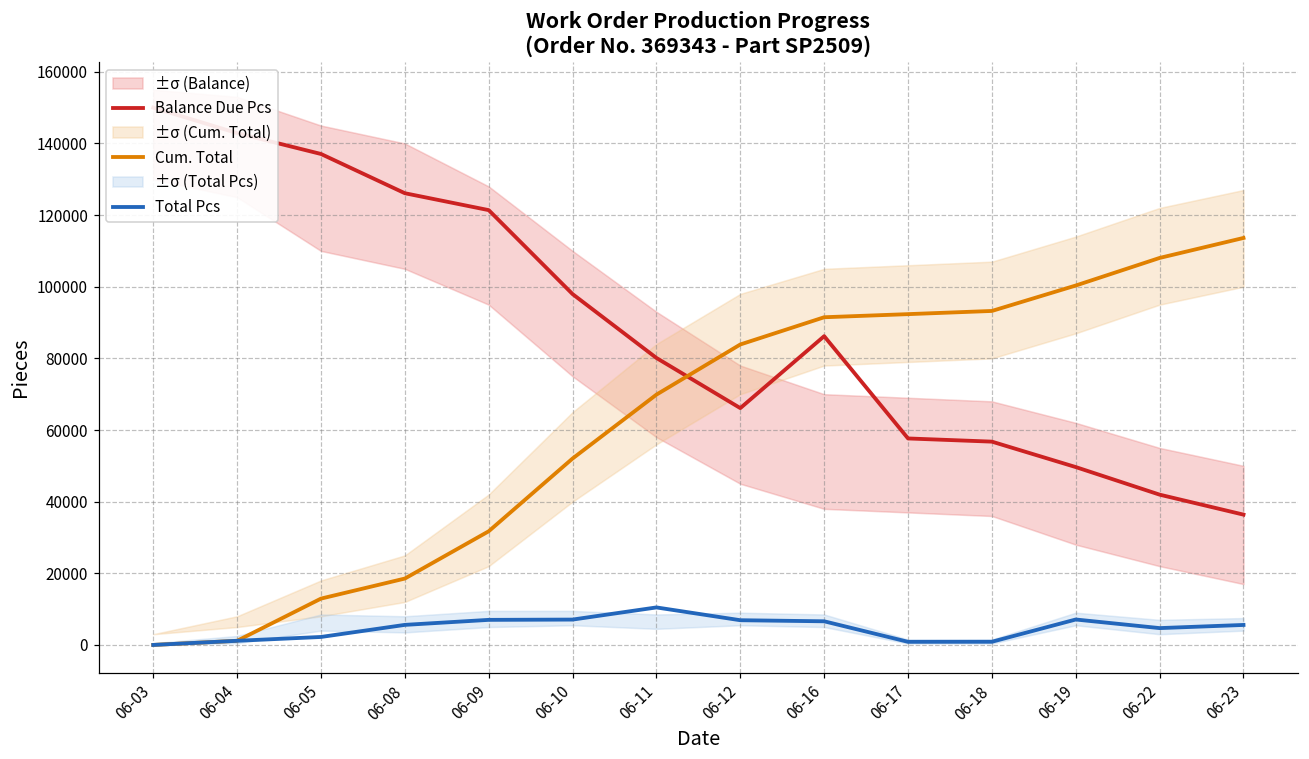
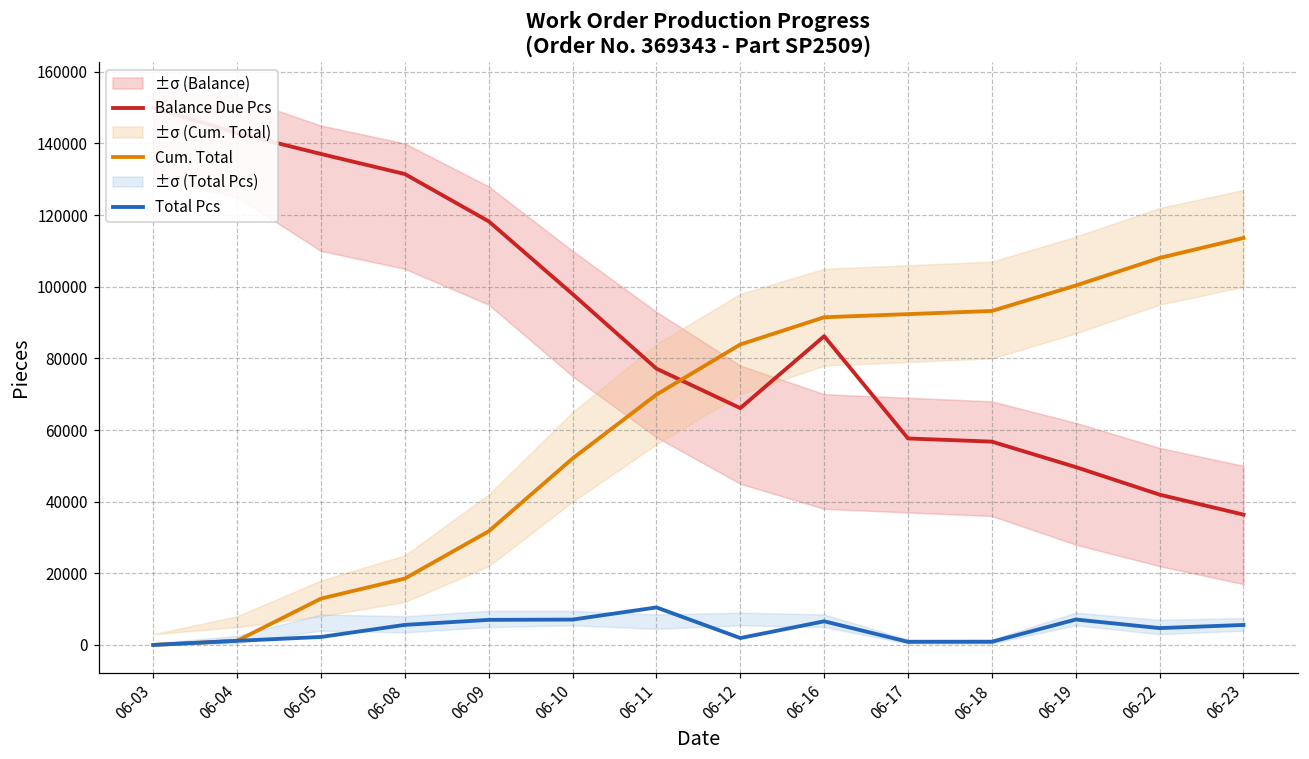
Balance Due Pcs, 06-08: 126000 -> 131000
Balance Due Pcs, 06-09: 121000 -> 118000
Balance Due Pcs, 06-11: 80000 -> 77000
Total Pcs, 06-12: 7000 -> 2000
